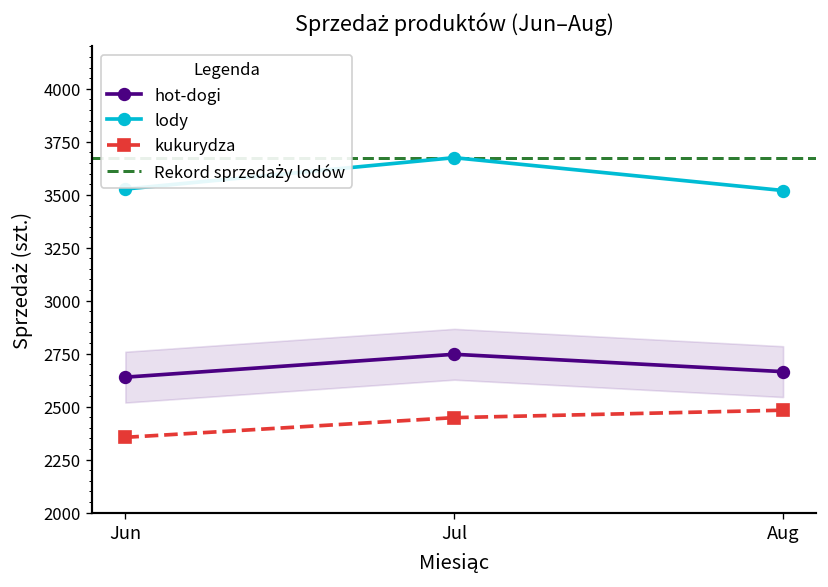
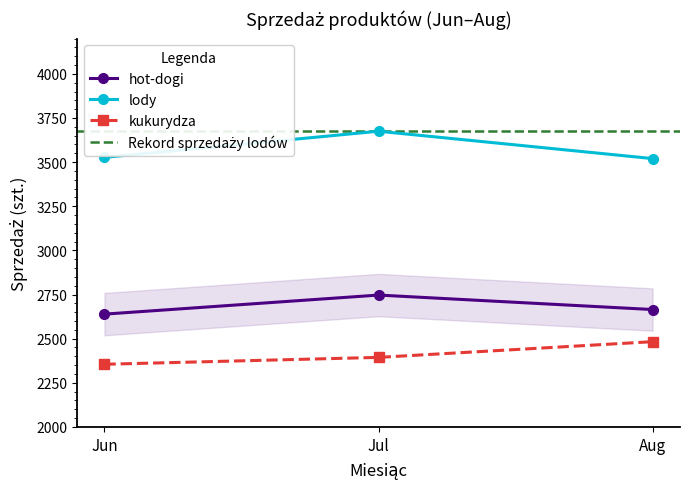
kukurydza, Jul: 2450 -> 2390
